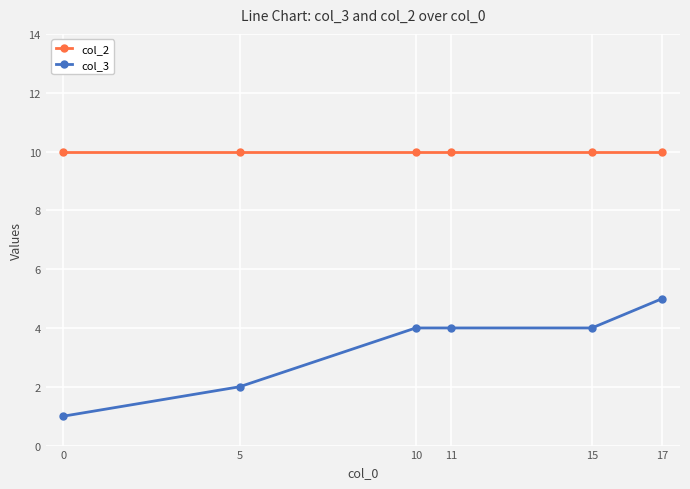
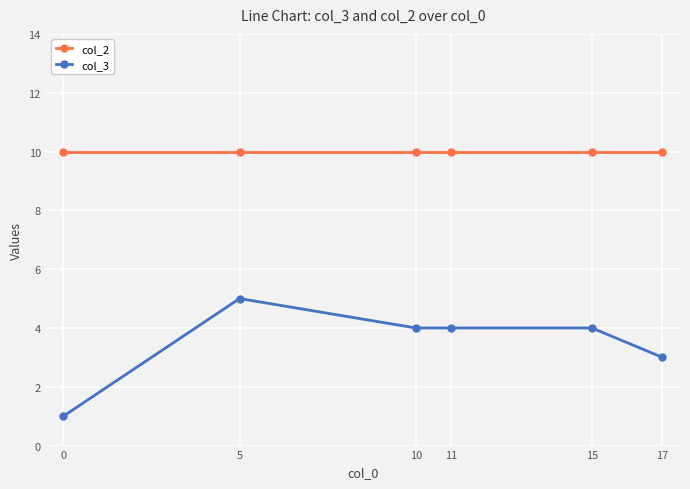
col_3, 5: 2 -> 5
col_3, 17: 5 -> 3
